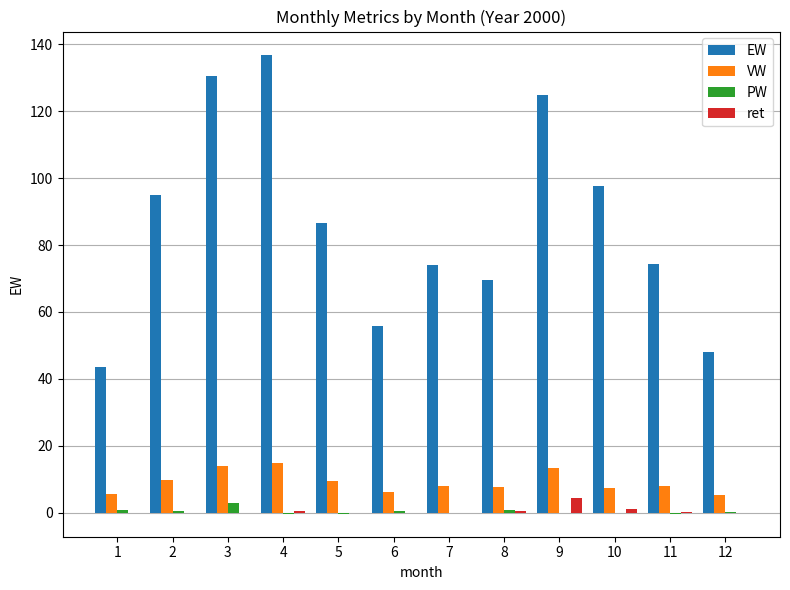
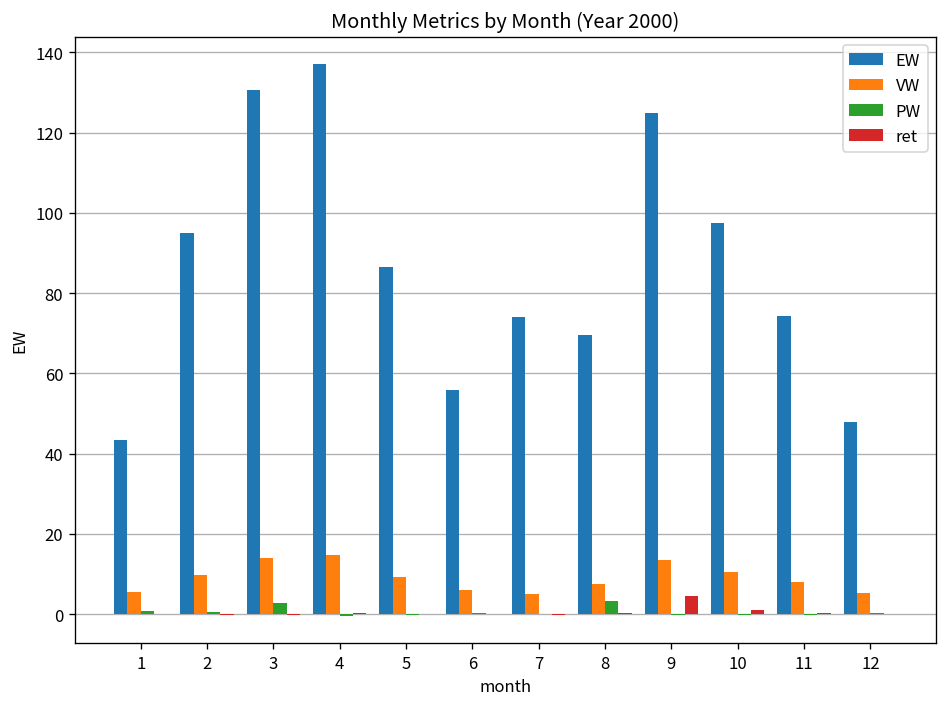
VW, 7: 8 -> 5
PW, 8: 1 -> 3
VW, 10: 7 -> 11
